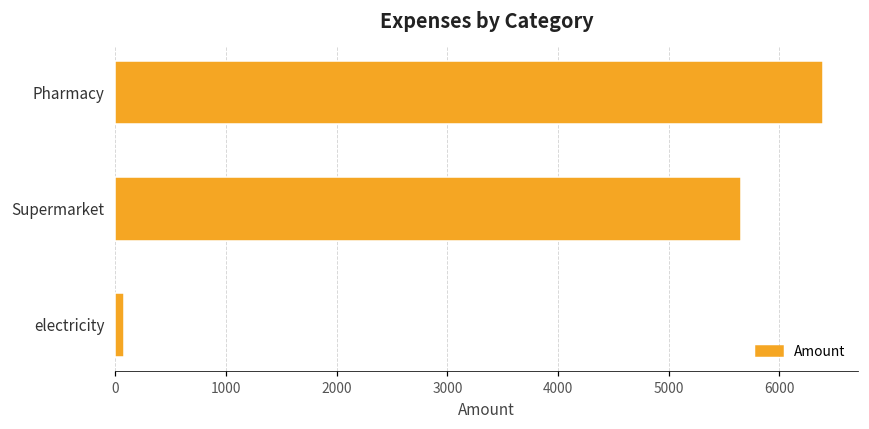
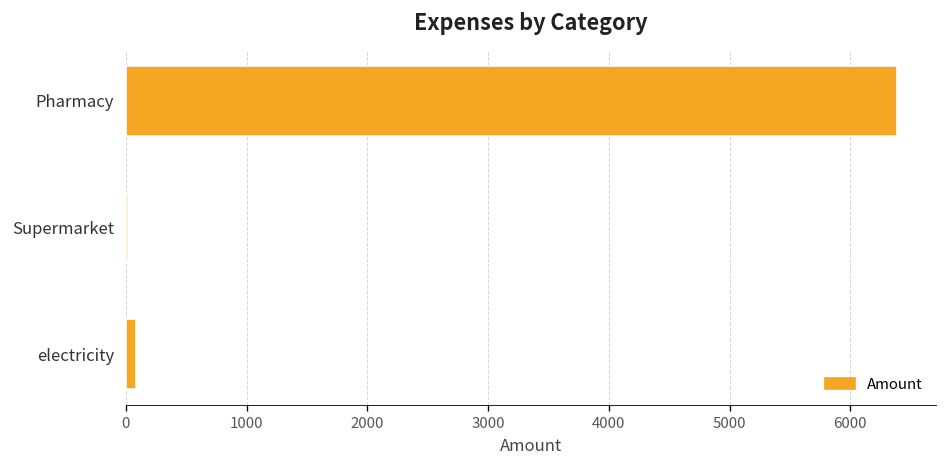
Supermarket: 5660 -> 10
